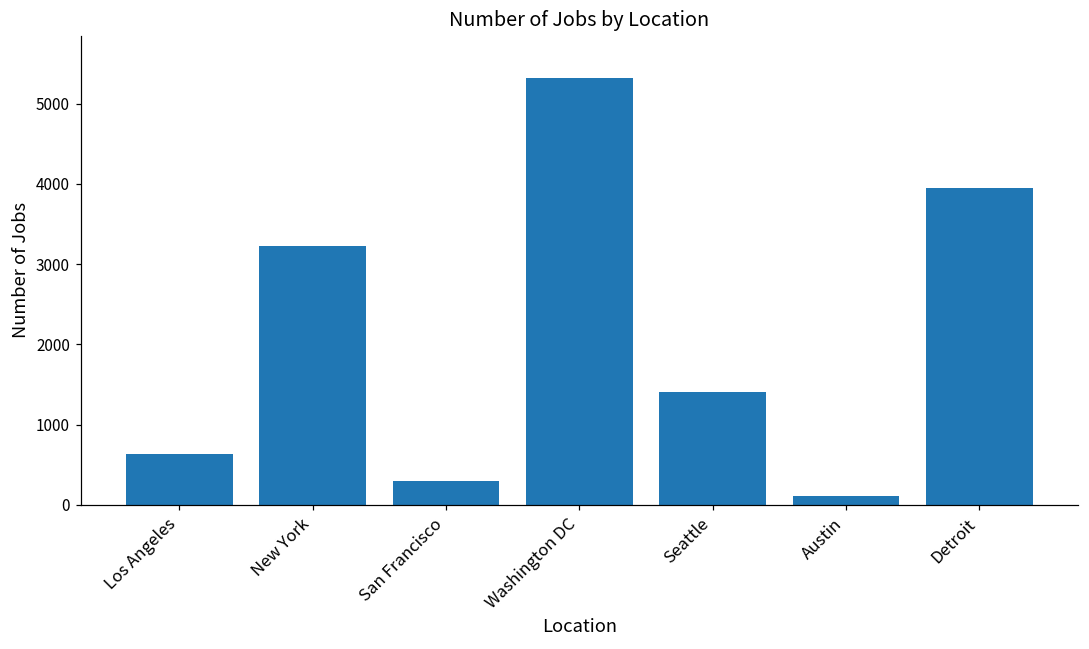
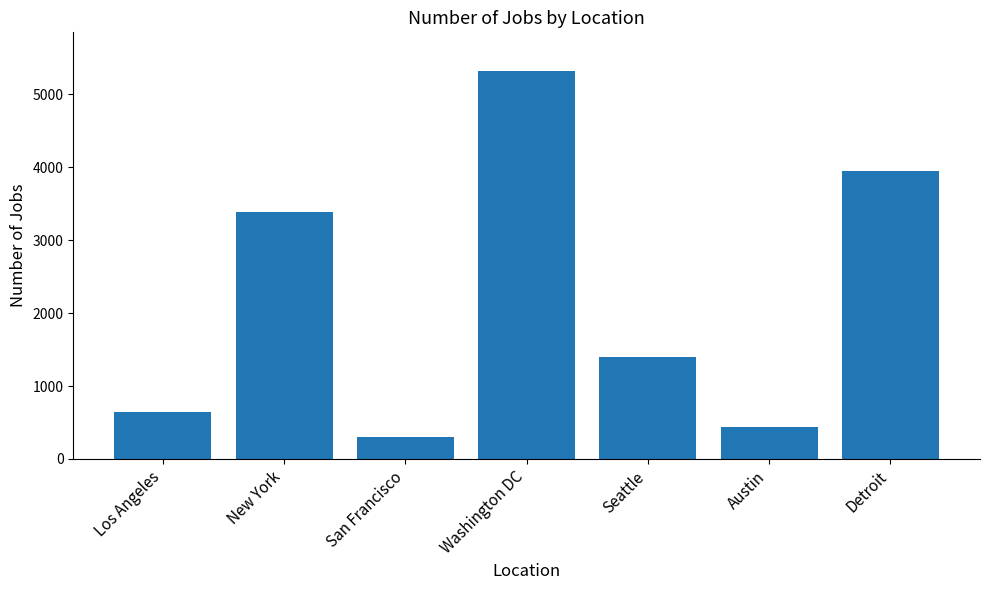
New York: 3200 -> 3400
Austin: 100 -> 400
